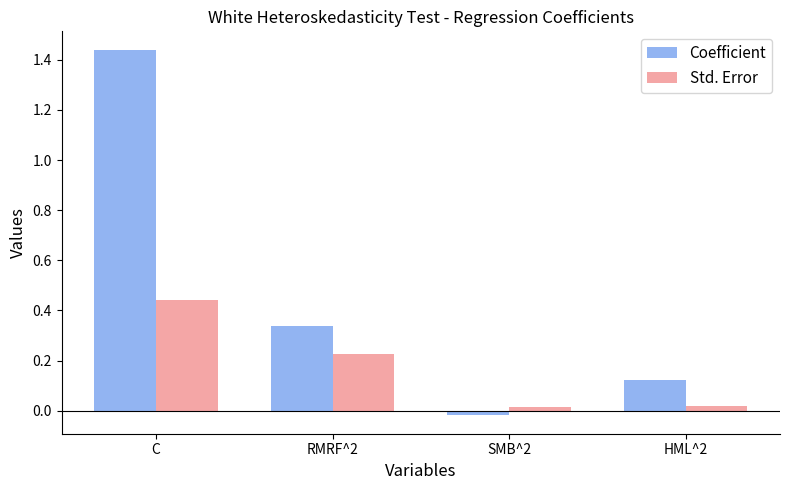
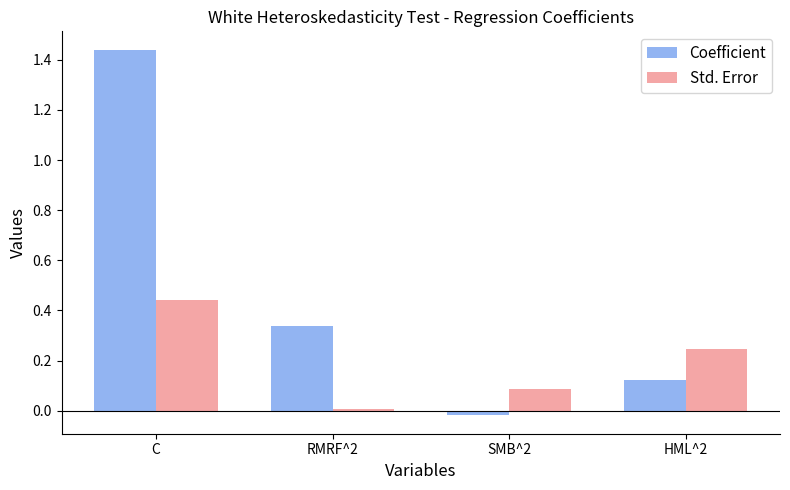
Std. Error, RMRF^2: 0.22 -> 0.01
Std. Error, SMB^2: 0.01 -> 0.09
Std. Error, HML^2: 0.02 -> 0.25
